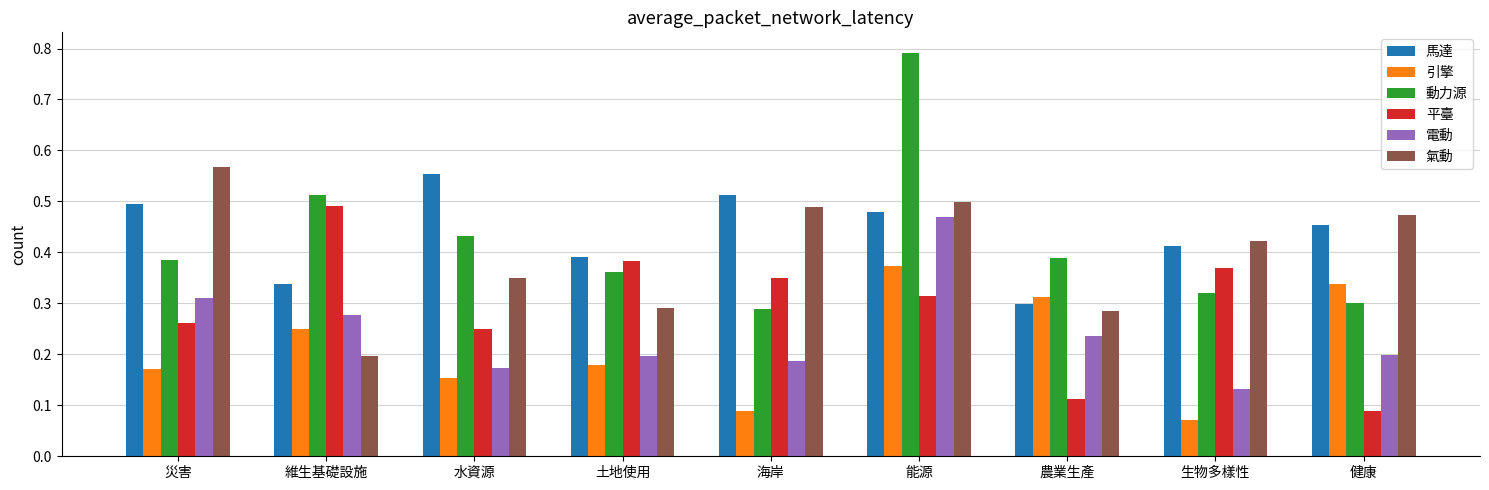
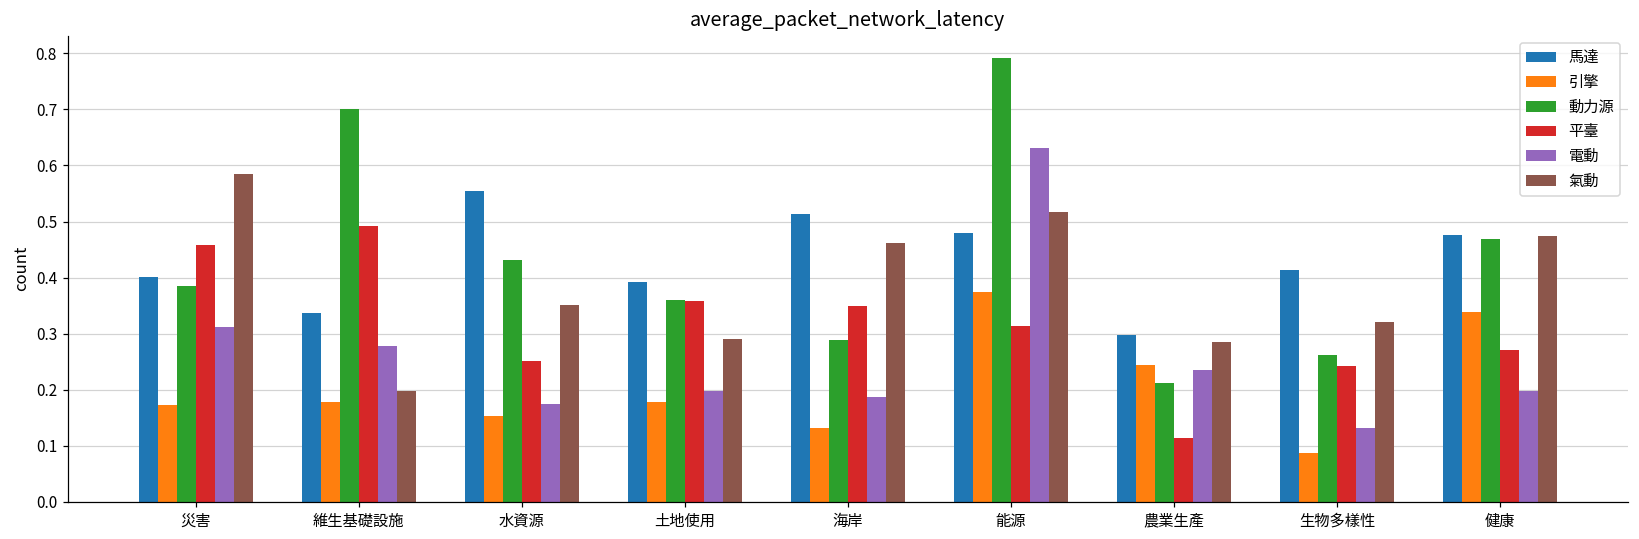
馬達, 災害: 0.50 -> 0.40
平臺, 災害: 0.26 -> 0.46
氣動, 災害: 0.57 -> 0.58
引擎, 維生基礎設施: 0.25 -> 0.18
動力源, 維生基礎設施: 0.51 -> 0.70
平臺, 土地使用: 0.38 -> 0.36
引擎, 海岸: 0.09 -> 0.13
氣動, 海岸: 0.49 -> 0.46
電動, 能源: 0.47 -> 0.63
氣動, 能源: 0.50 -> 0.52
引擎, 農業生產: 0.31 -> 0.24
動力源, 農業生產: 0.39 -> 0.21
引擎, 生物多樣性: 0.07 -> 0.09
動力源, 生物多樣性: 0.32 -> 0.26
平臺, 生物多樣性: 0.37 -> 0.24
氣動, 生物多樣性: 0.42 -> 0.32
馬達, 健康: 0.45 -> 0.48
動力源, 健康: 0.30 -> 0.47
平臺, 健康: 0.09 -> 0.27
